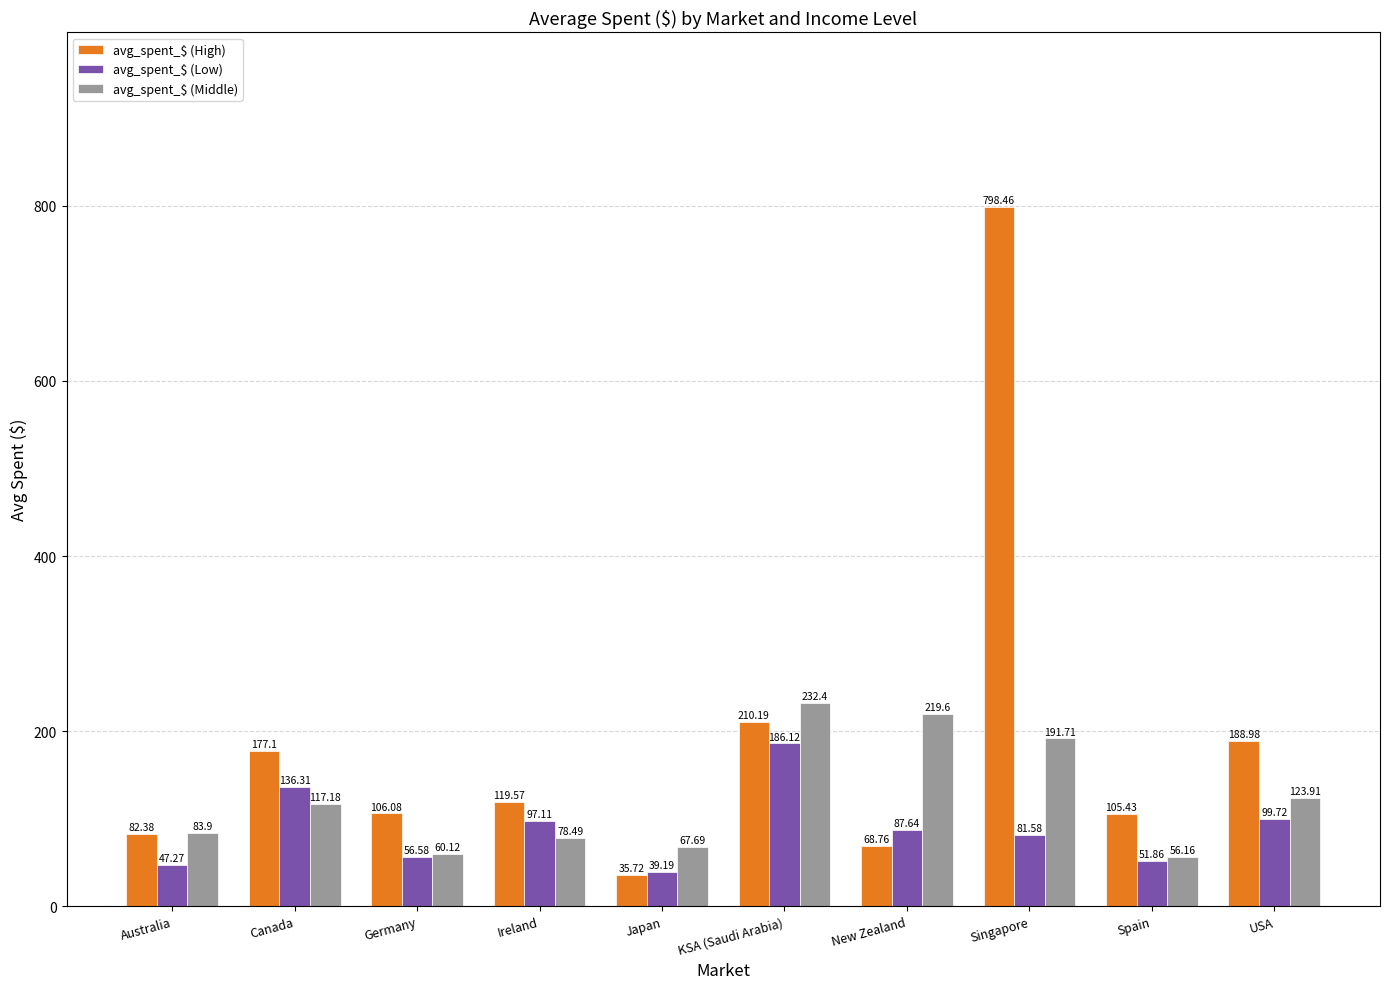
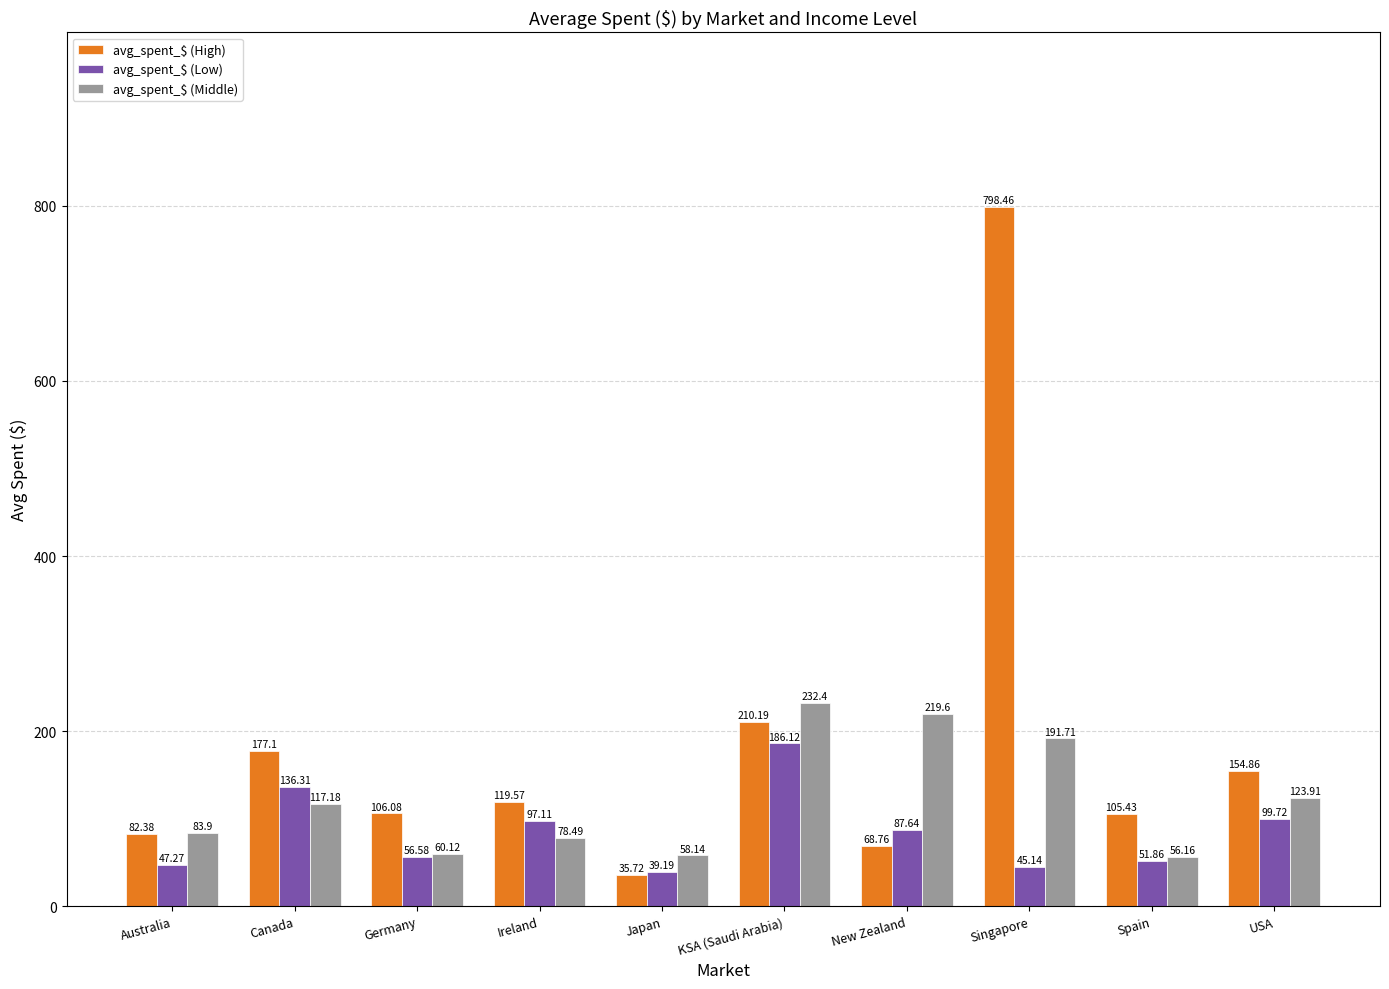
avg_spent_$ (Middle), Japan: 67.69 -> 58.14
avg_spent_$ (Low), Singapore: 81.58 -> 45.14
avg_spent_$ (High), USA: 188.98 -> 154.86
